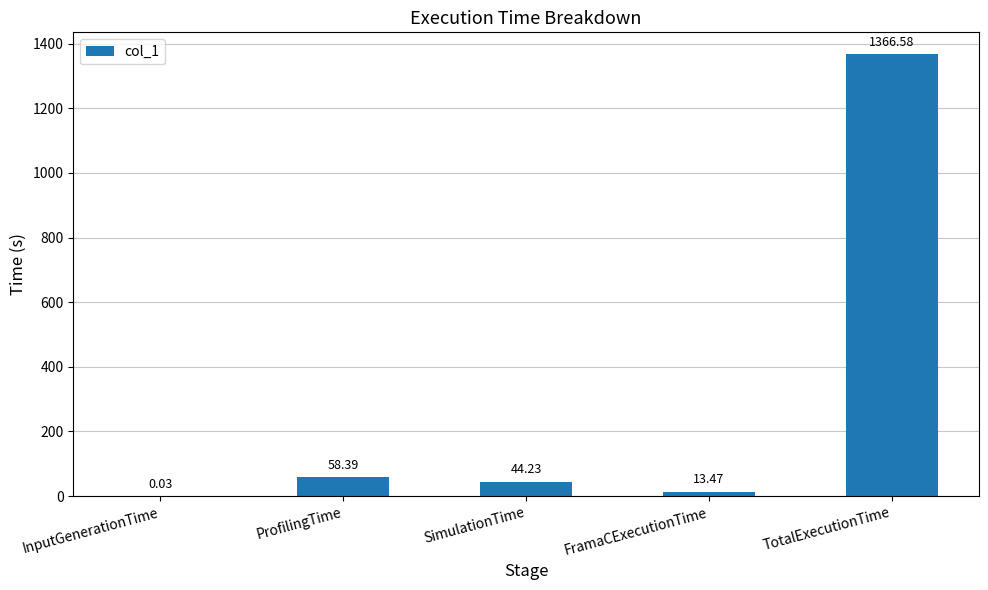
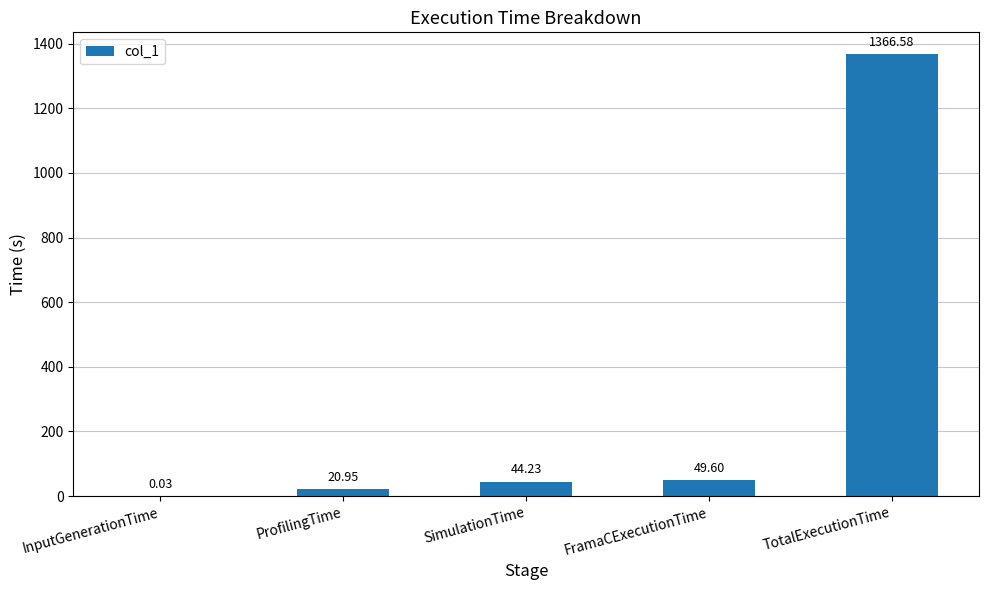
ProfilingTime: 58.39 -> 20.95
FramaCExecutionTime: 13.47 -> 49.60
